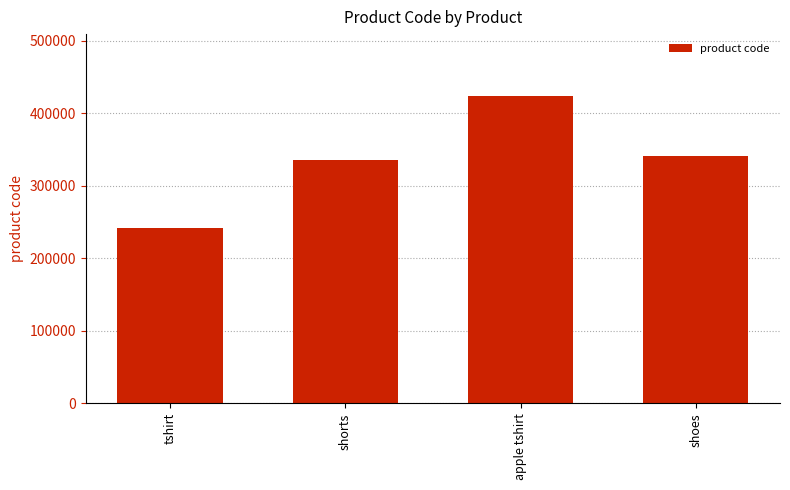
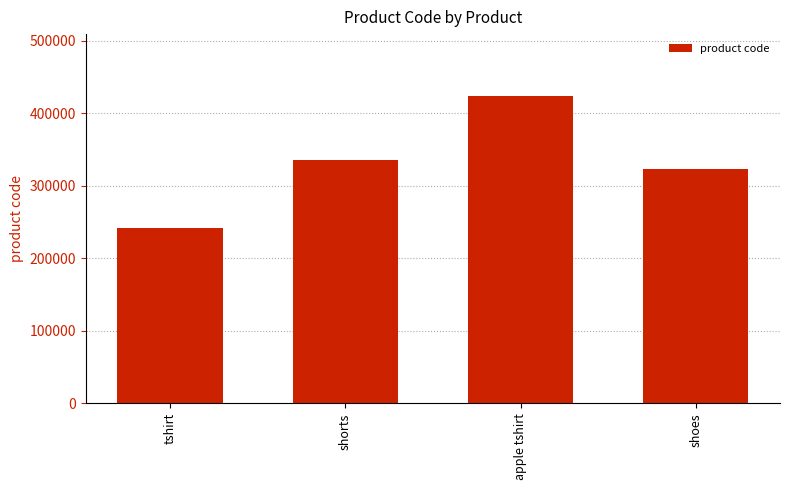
shoes: 340000 -> 320000
